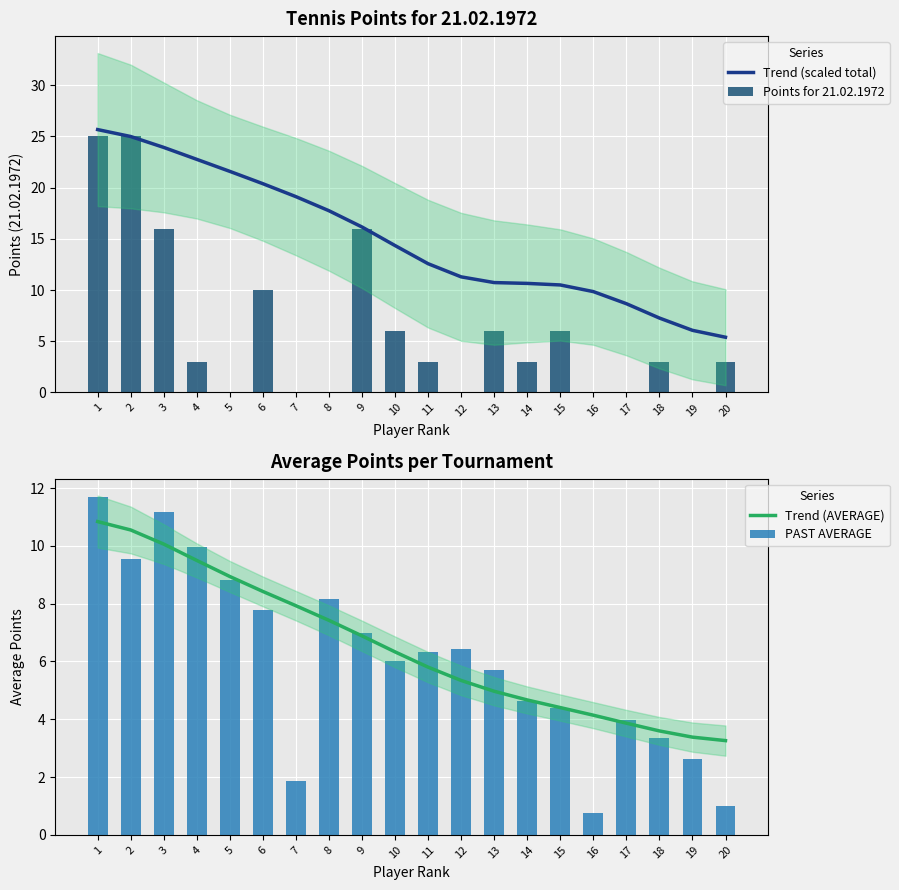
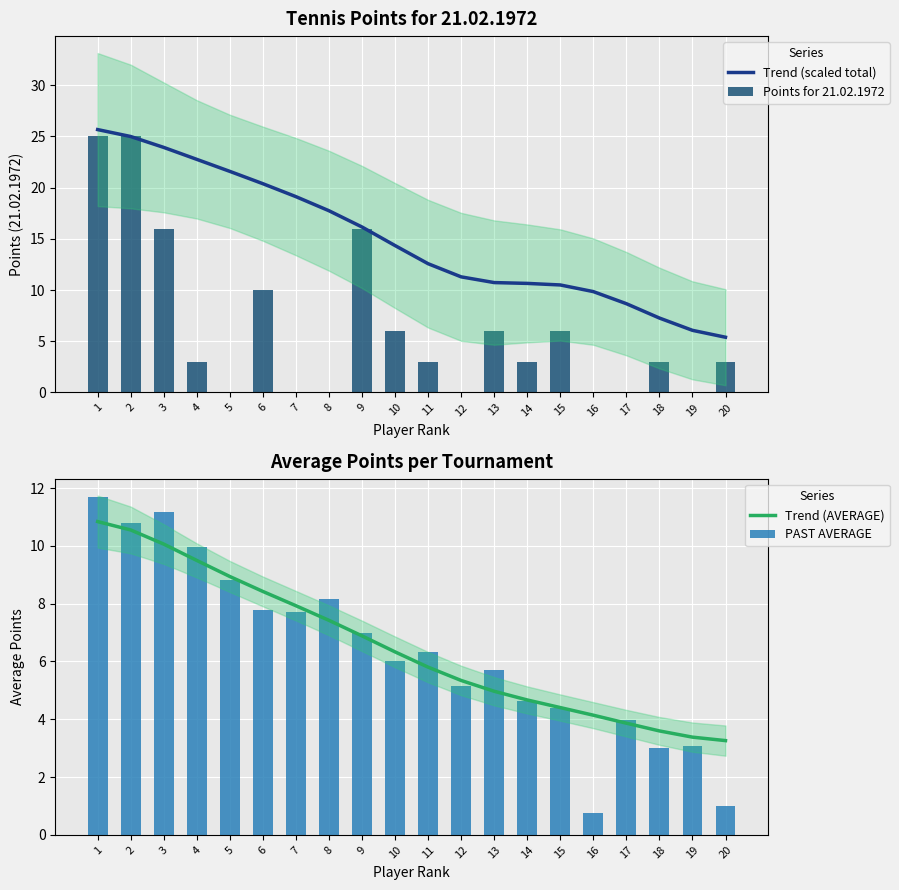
Average Points per Tournament, PAST AVERAGE, 2: 9.6 -> 10.8
Average Points per Tournament, PAST AVERAGE, 7: 1.9 -> 7.7
Average Points per Tournament, PAST AVERAGE, 12: 6.4 -> 5.2
Average Points per Tournament, PAST AVERAGE, 18: 3.4 -> 3.0
Average Points per Tournament, PAST AVERAGE, 19: 2.6 -> 3.1
